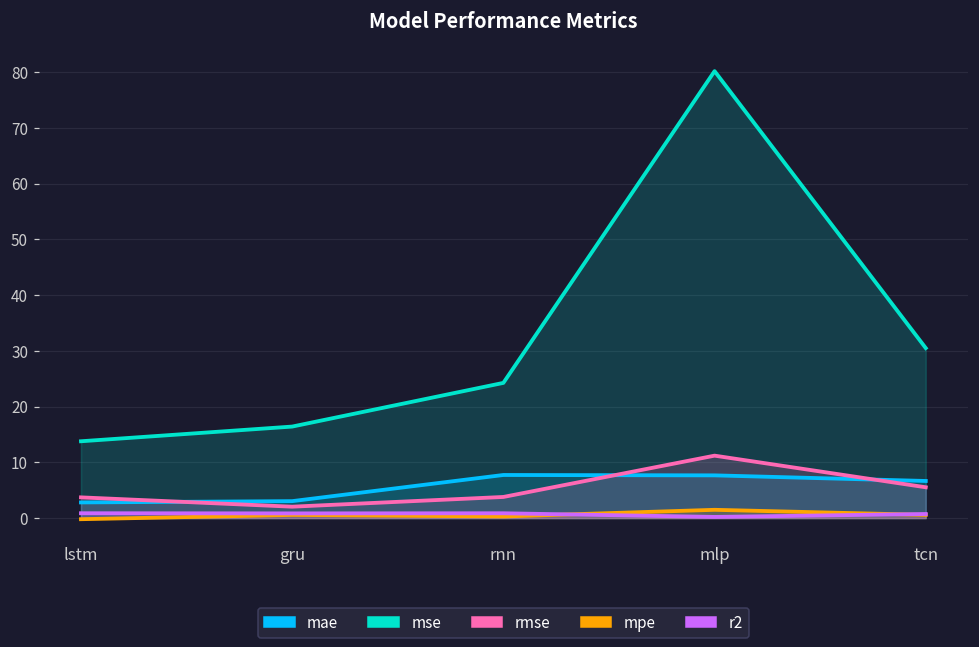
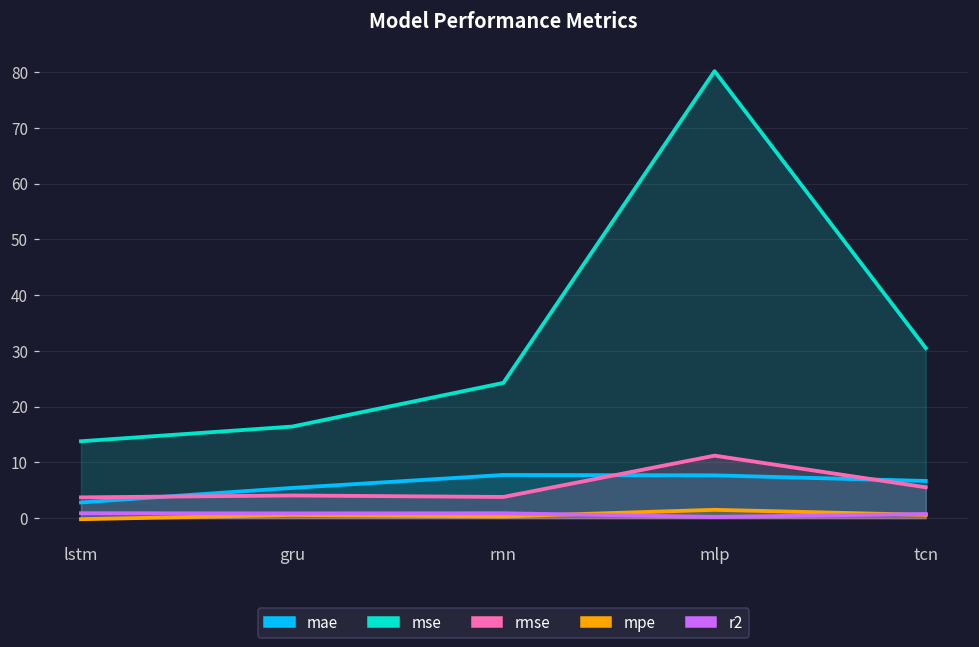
mae, gru: 3 -> 5
rmse, gru: 2 -> 4
